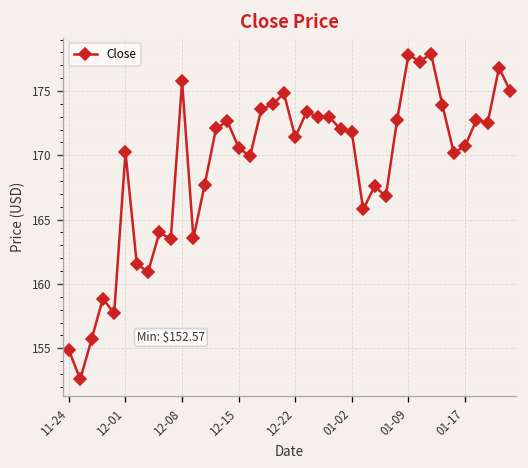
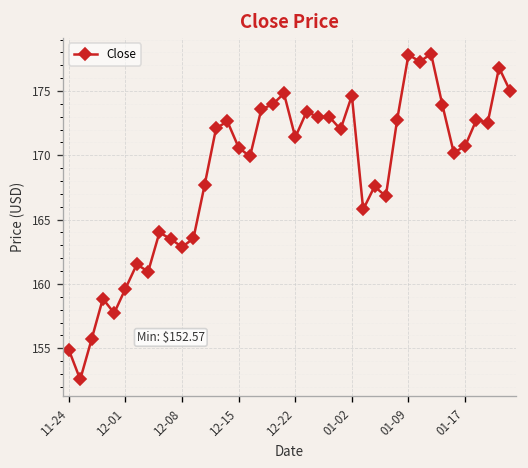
12-01: 170.2 -> 159.6
12-08: 175.8 -> 162.9
01-02: 171.8 -> 174.6
